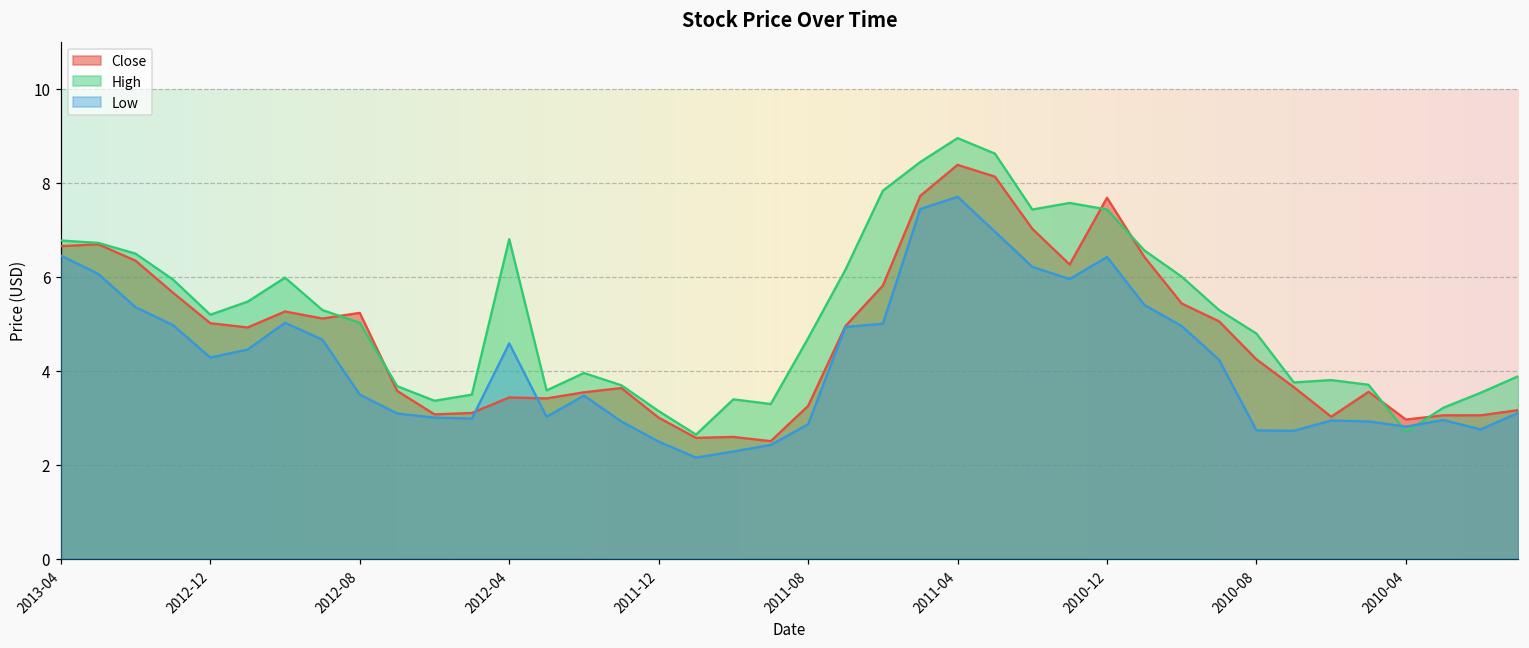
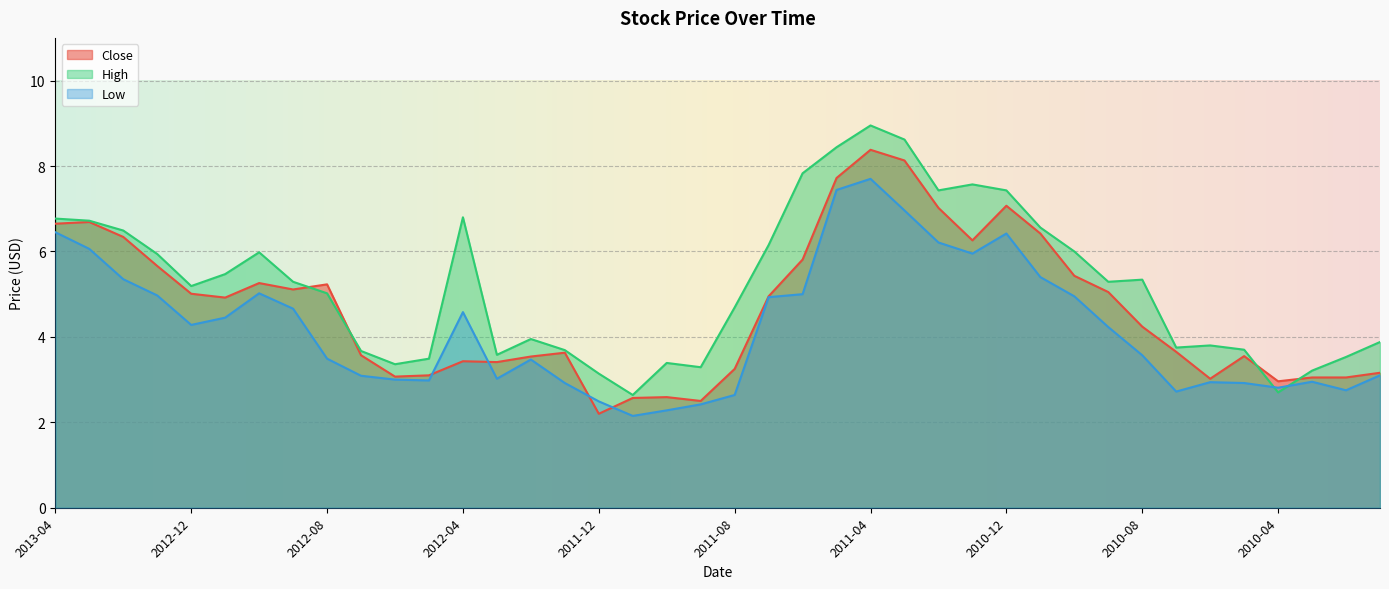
Close, 2011-12: 3.0 -> 2.2
Low, 2011-08: 2.9 -> 2.6
Close, 2010-12: 7.7 -> 7.1
High, 2010-08: 4.8 -> 5.3
Low, 2010-08: 2.7 -> 3.6
